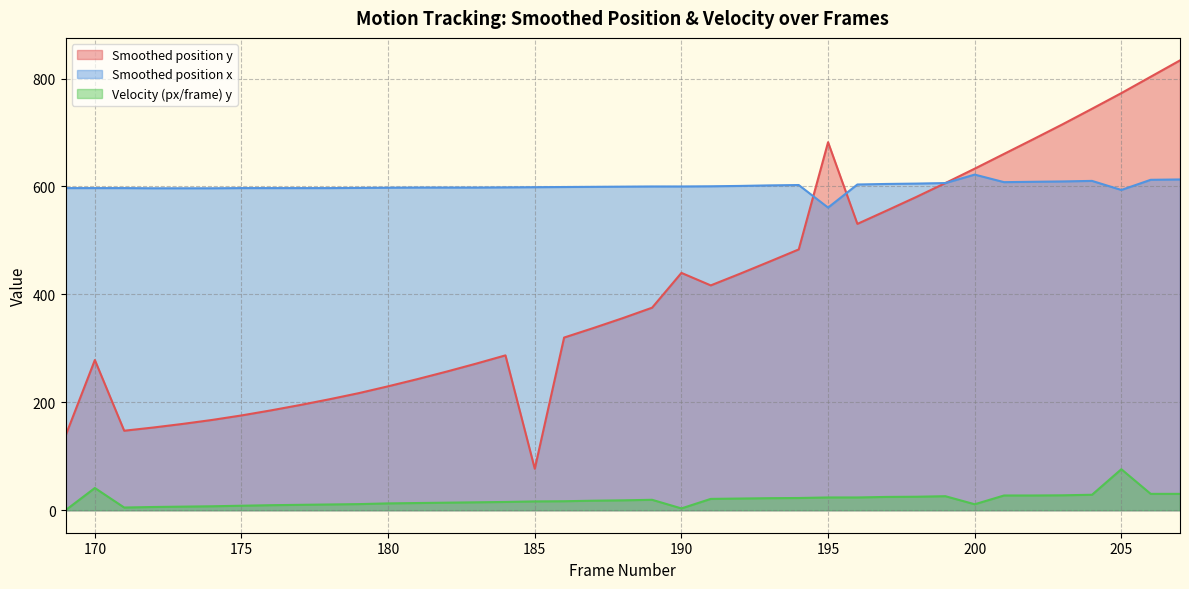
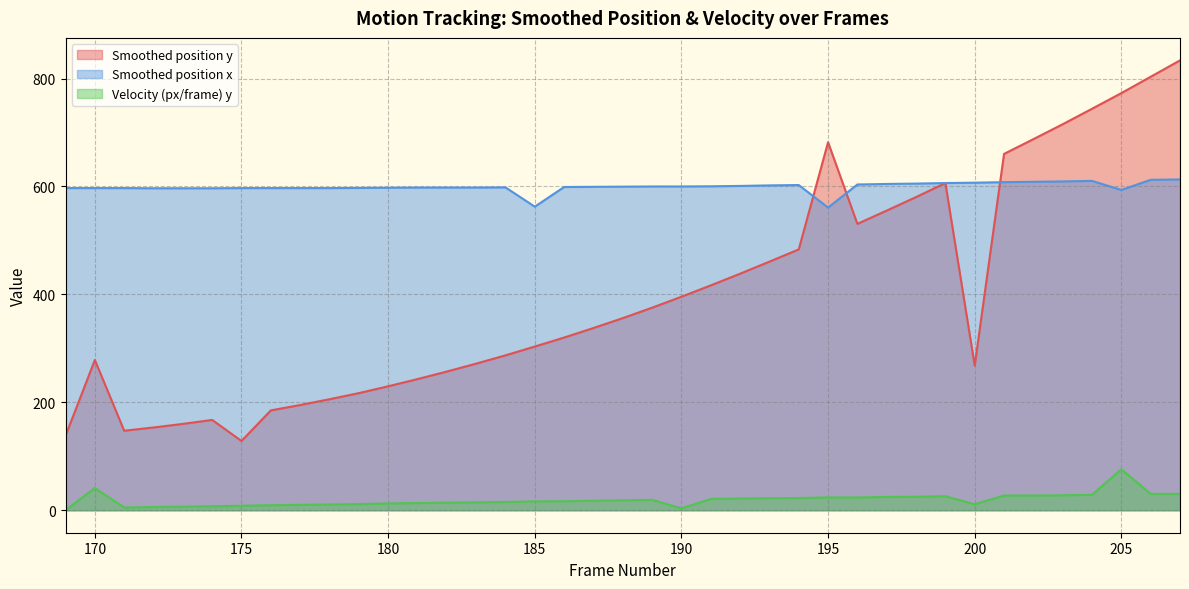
Smoothed position y, 175: 180 -> 130
Smoothed position y, 185: 80 -> 300
Smoothed position x, 185: 600 -> 560
Smoothed position y, 190: 440 -> 400
Smoothed position y, 200: 630 -> 270
Smoothed position x, 200: 620 -> 610
